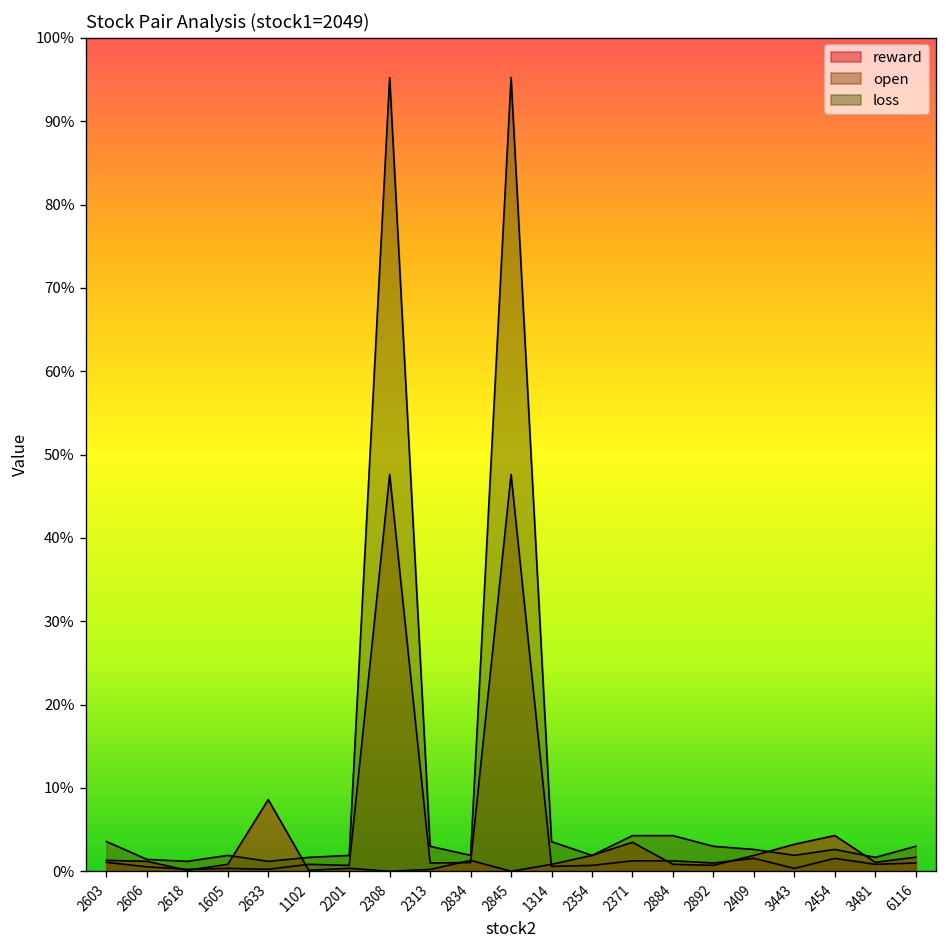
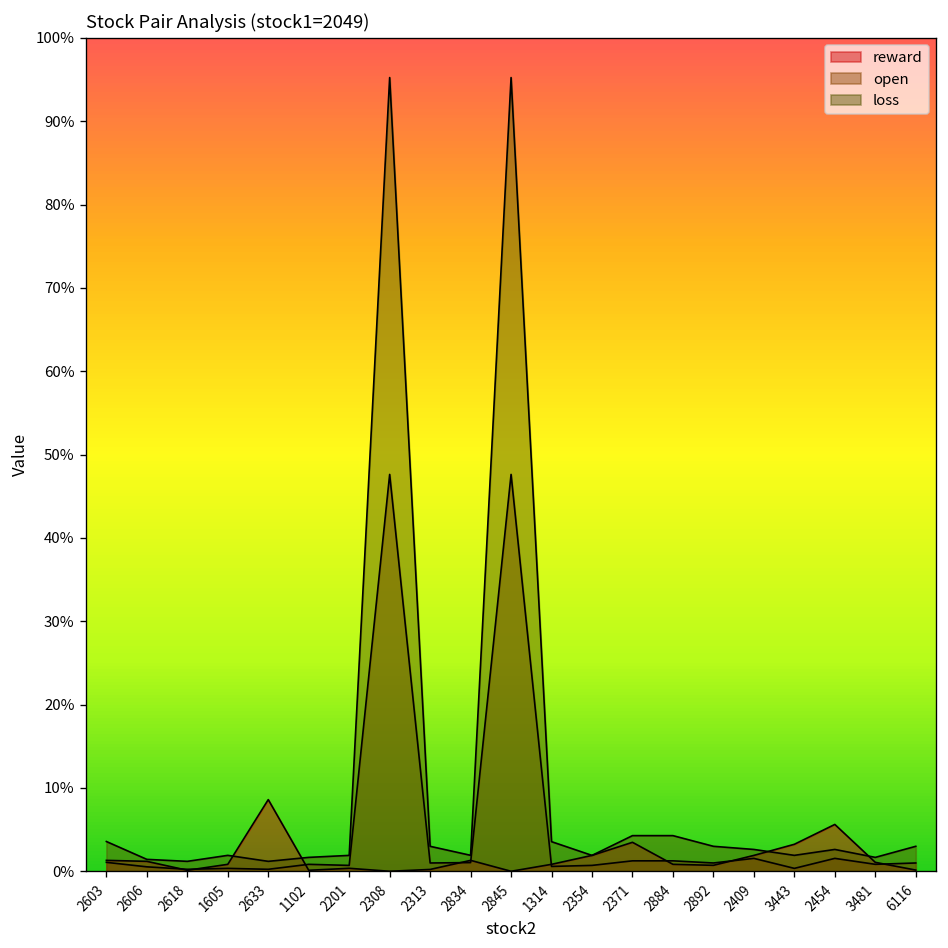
reward, 2454: 4% -> 6%
reward, 6116: 2% -> 0%
